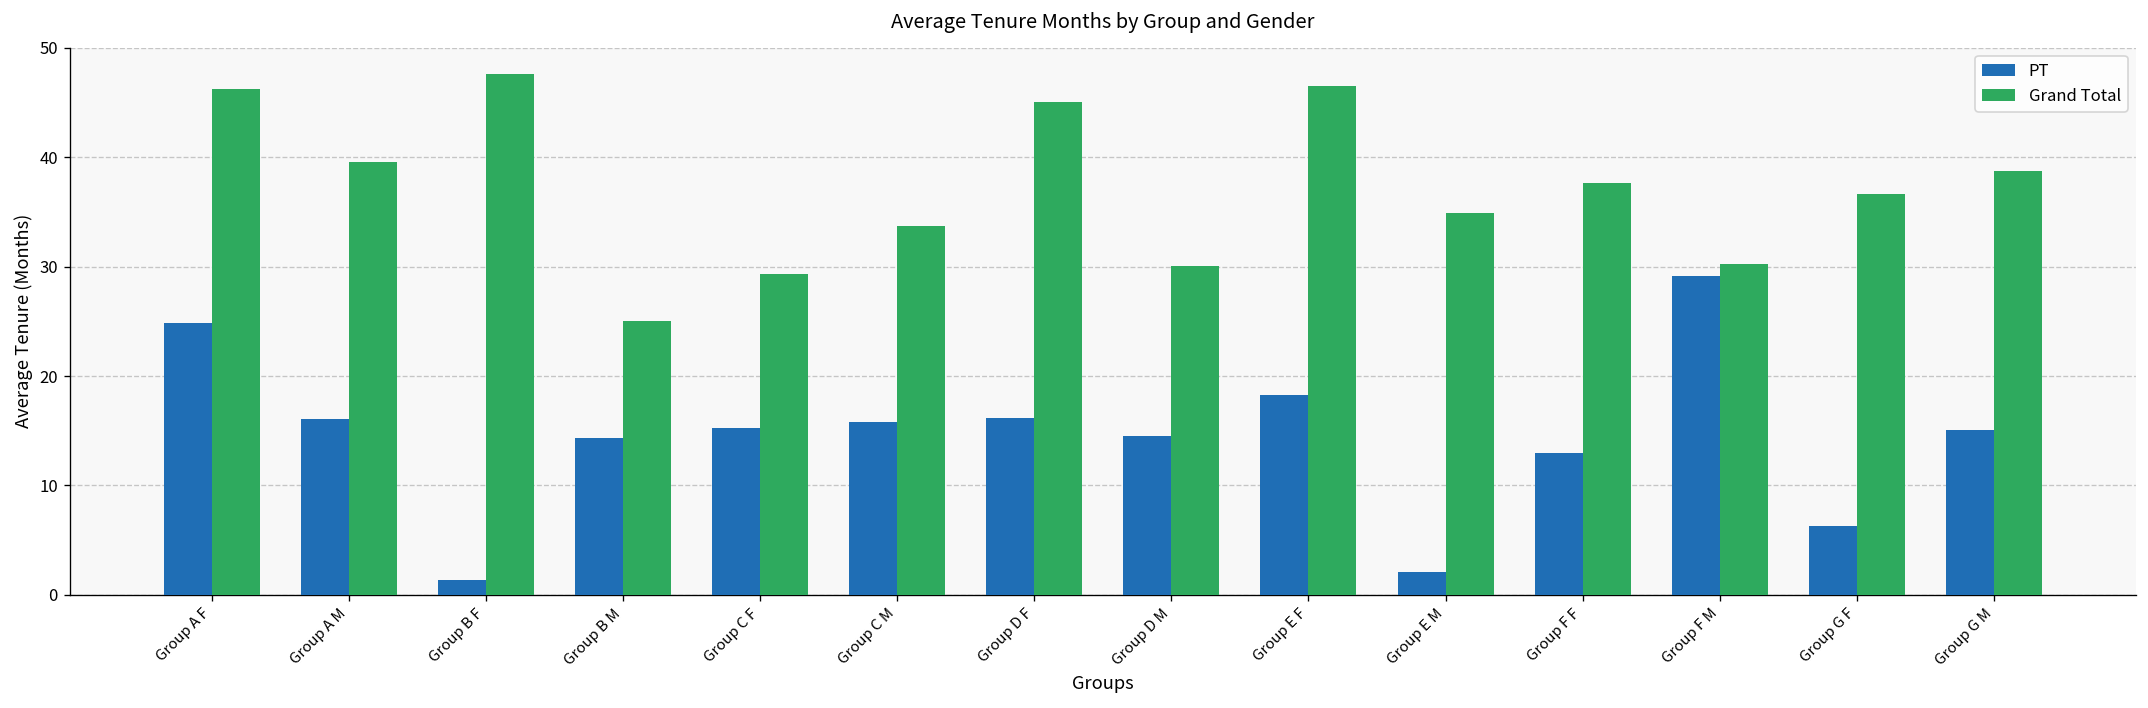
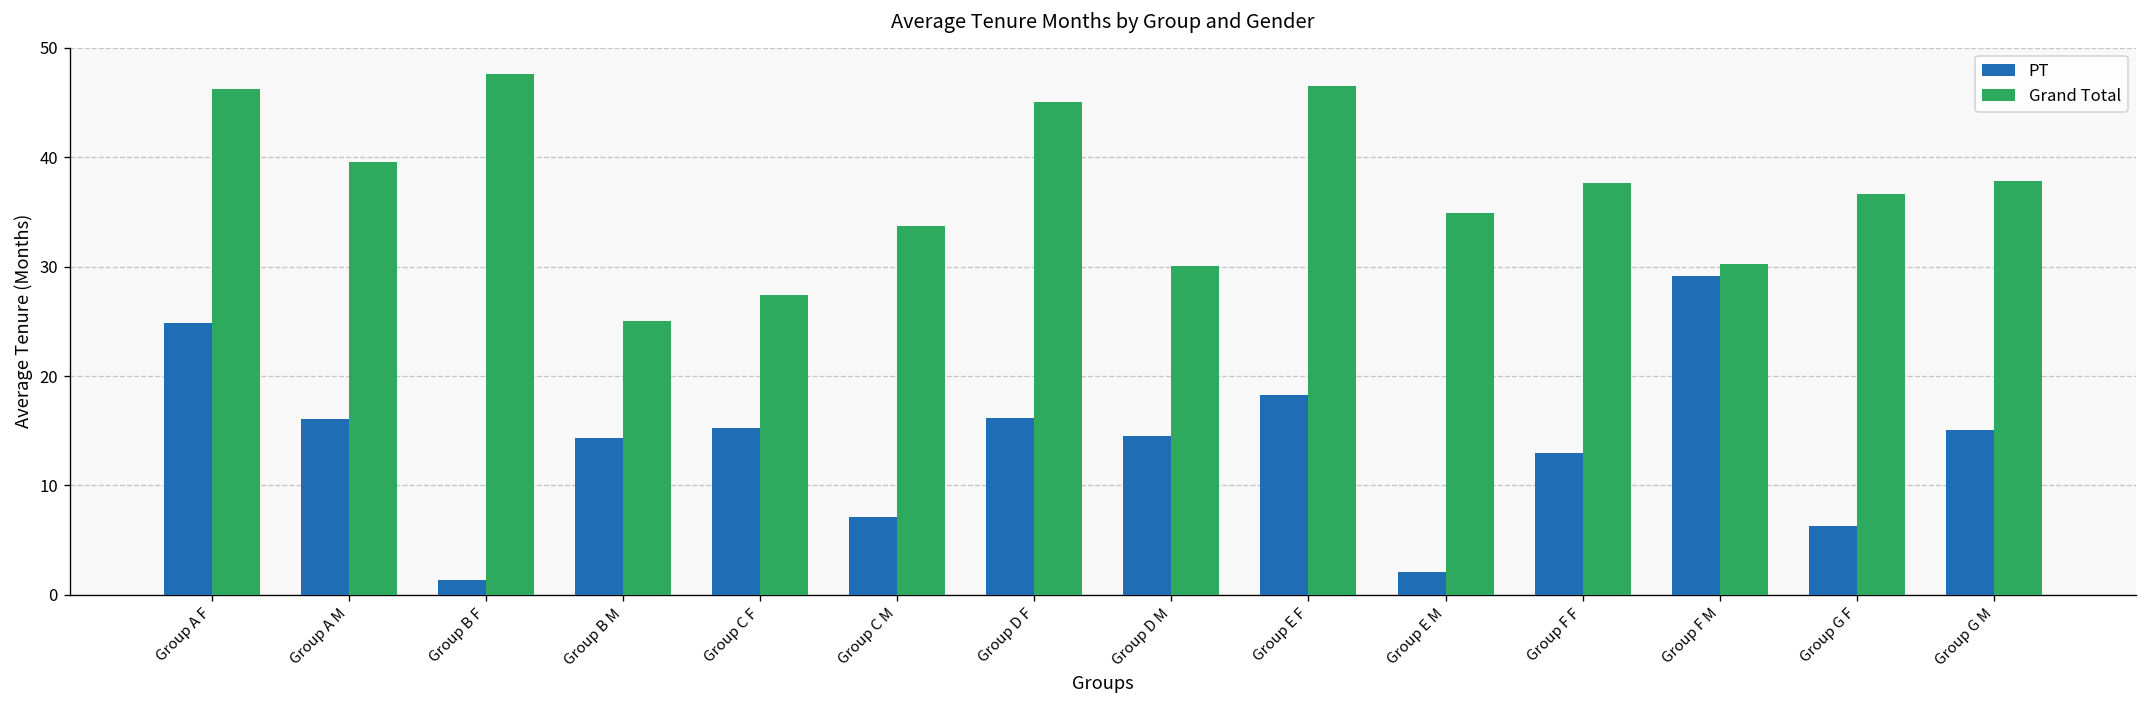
Grand Total, Group C F: 29 -> 27
PT, Group C M: 16 -> 7
Grand Total, Group G M: 39 -> 38
